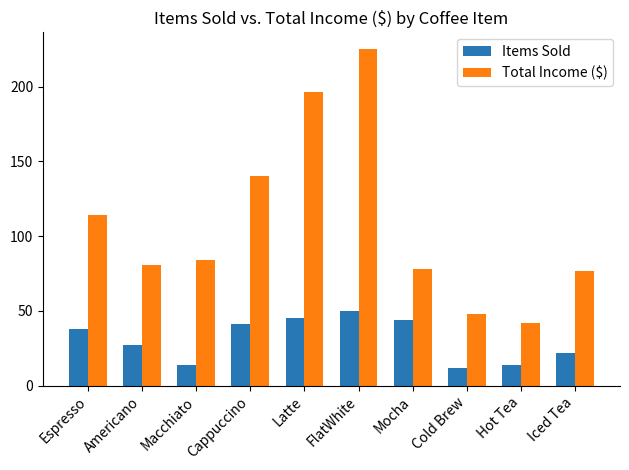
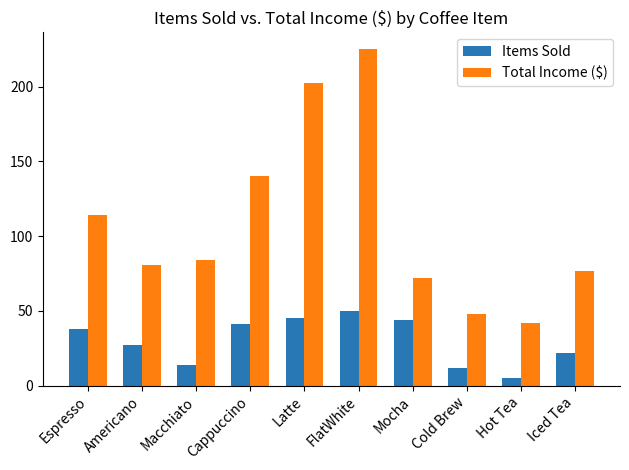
Total Income ($), Latte: 196 -> 203
Total Income ($), Mocha: 78 -> 72
Items Sold, Hot Tea: 14 -> 5
